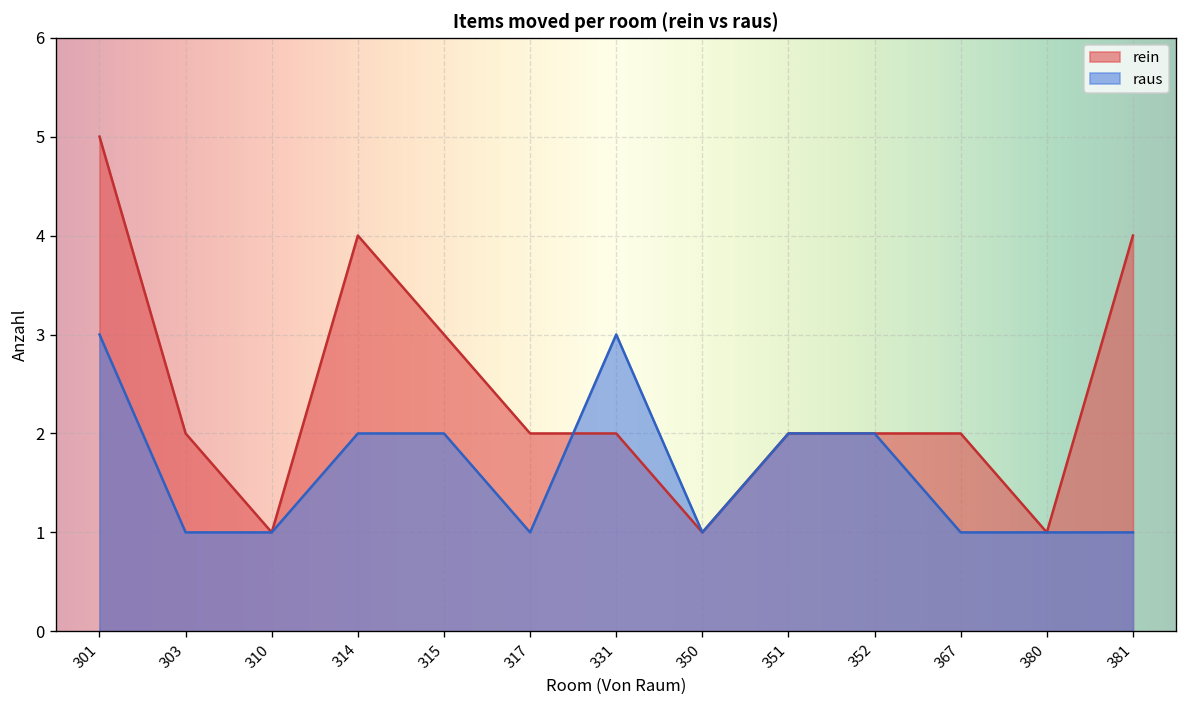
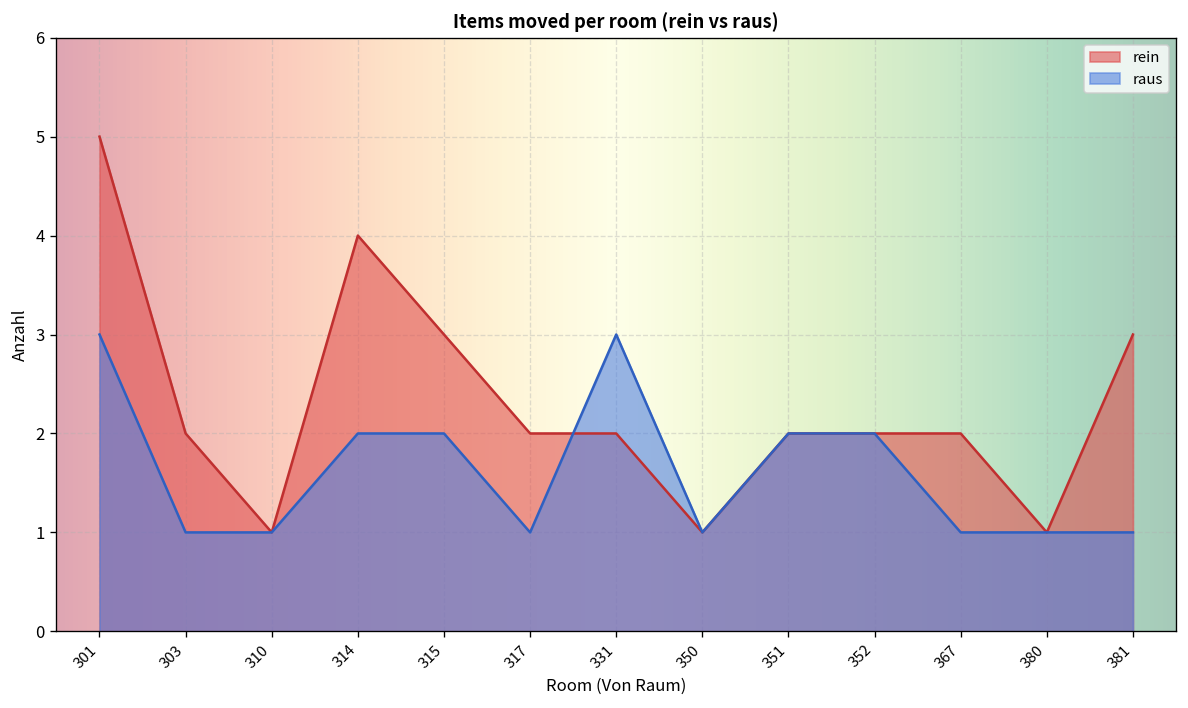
rein, 381: 4 -> 3
